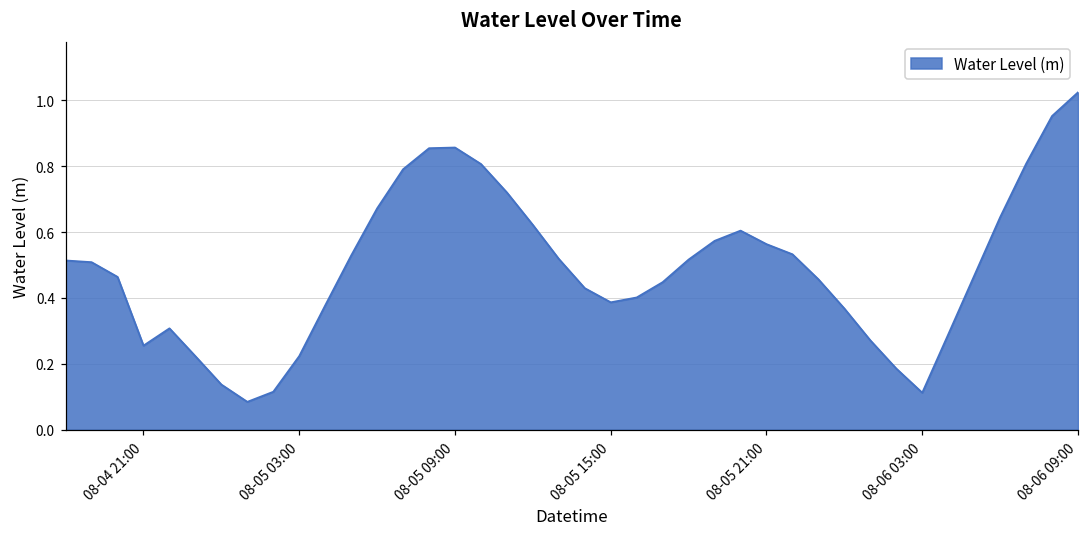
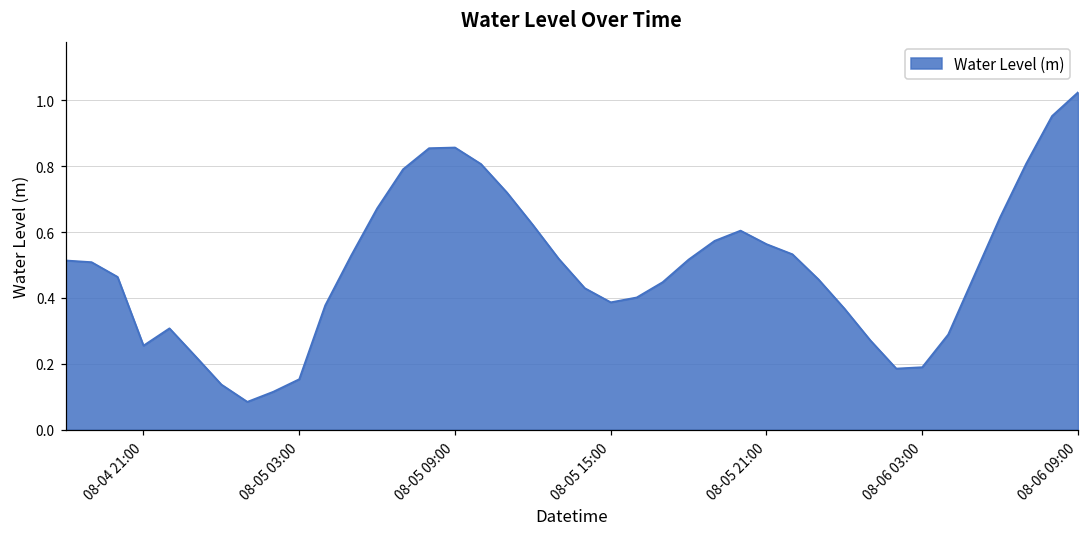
08-05 03:00: 0.22 -> 0.15
08-06 03:00: 0.11 -> 0.19
